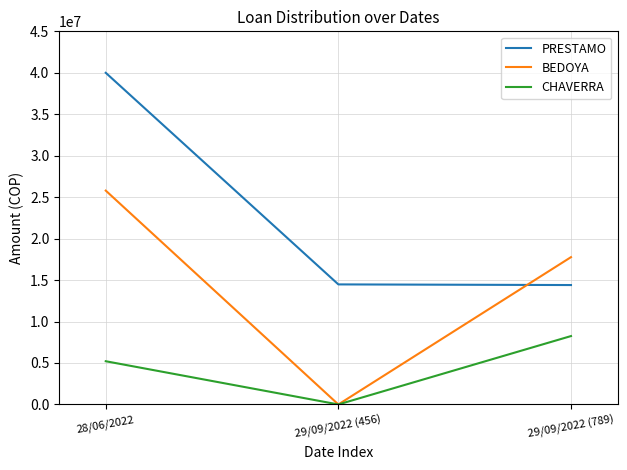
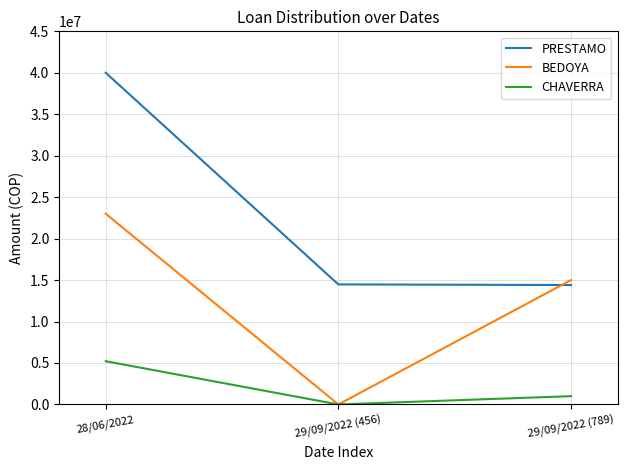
BEDOYA, 28/06/2022: 26000000 -> 23000000
BEDOYA, 29/09/2022 (789): 18000000 -> 15000000
CHAVERRA, 29/09/2022 (789): 8000000 -> 1000000
